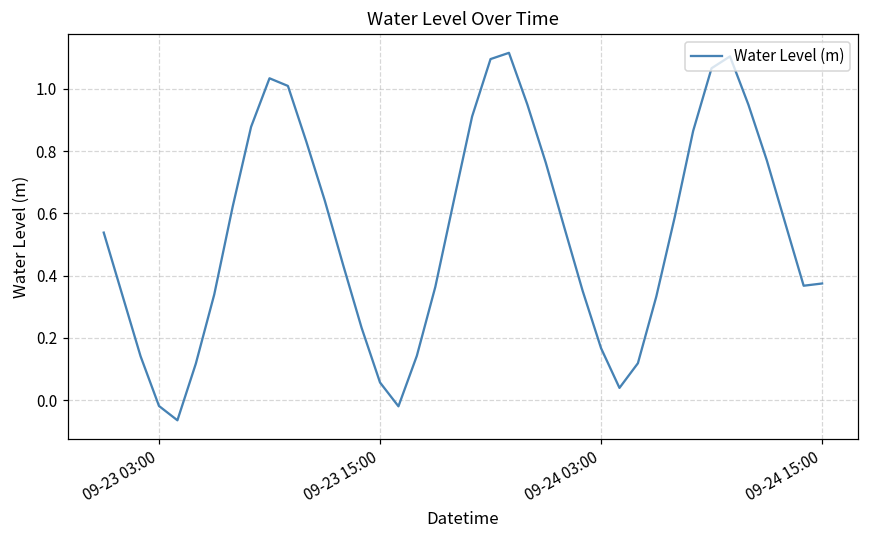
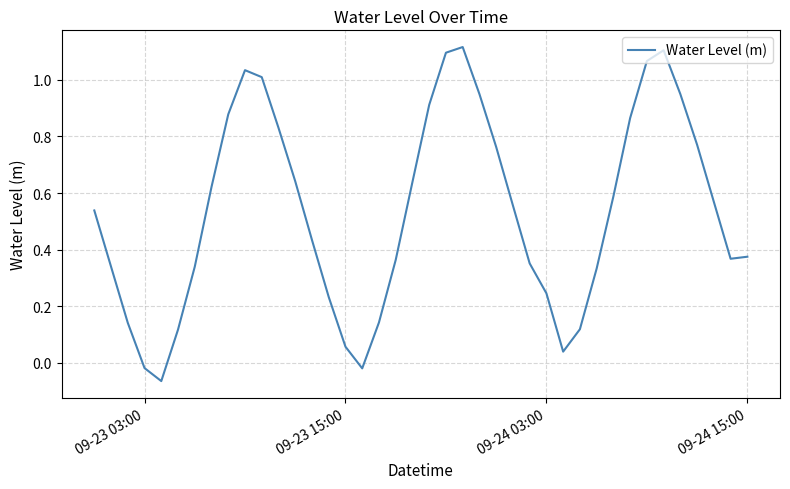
09-24 03:00: 0.17 -> 0.25
